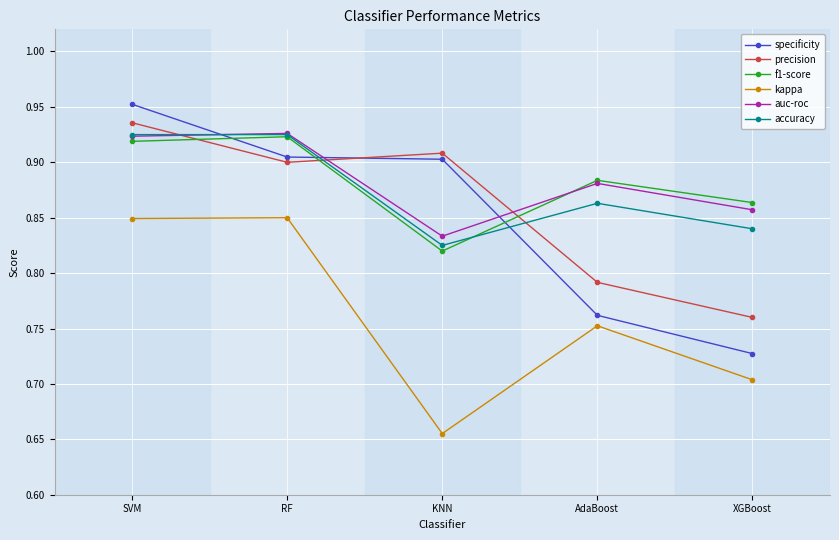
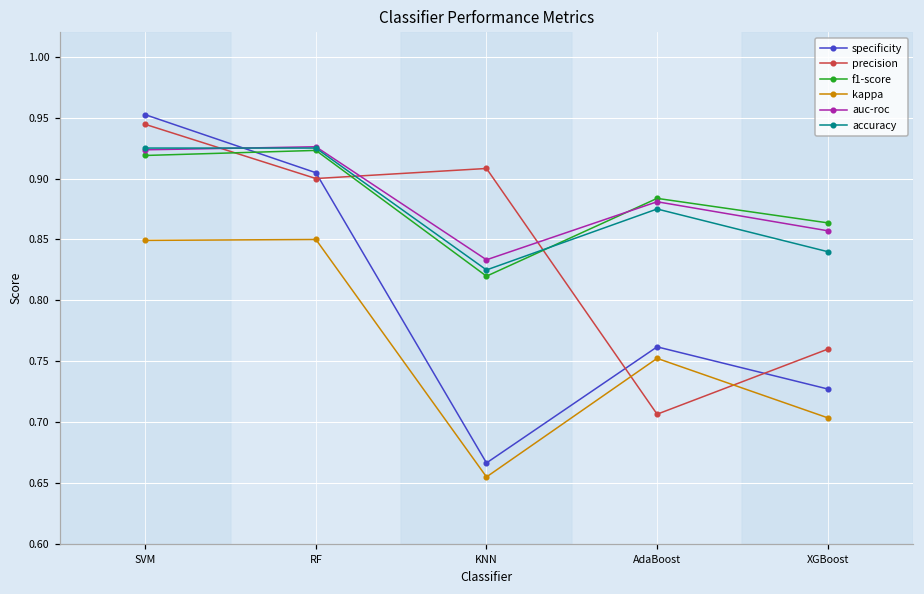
precision, SVM: 0.936 -> 0.944
specificity, KNN: 0.903 -> 0.667
precision, AdaBoost: 0.792 -> 0.707
accuracy, AdaBoost: 0.863 -> 0.875
